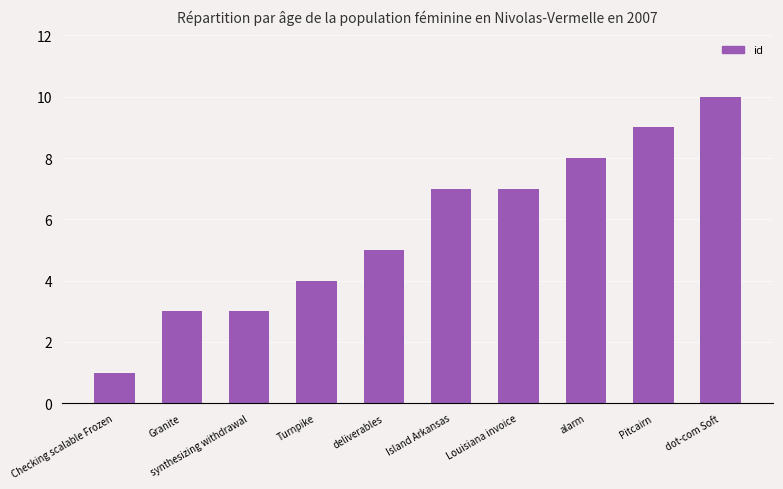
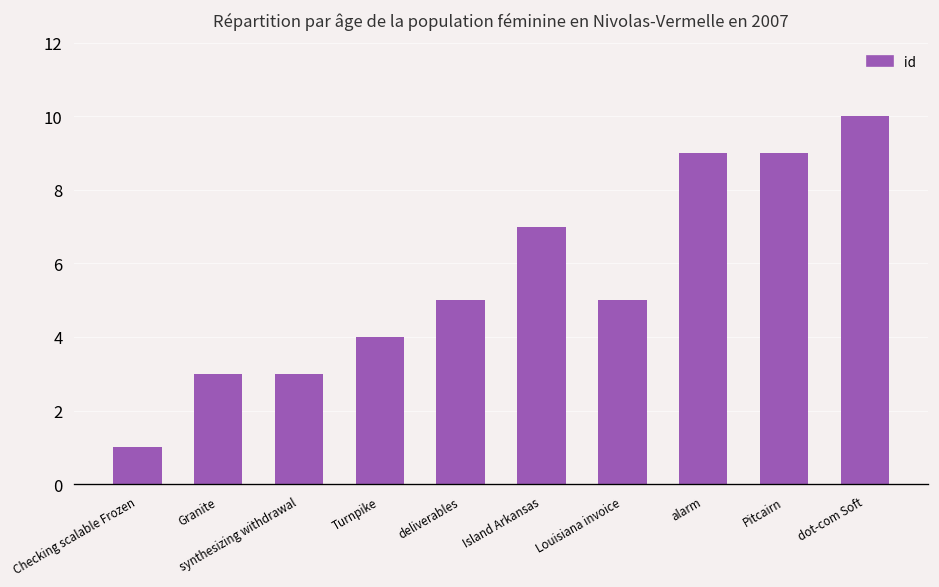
Louisiana invoice: 7 -> 5
alarm: 8 -> 9
